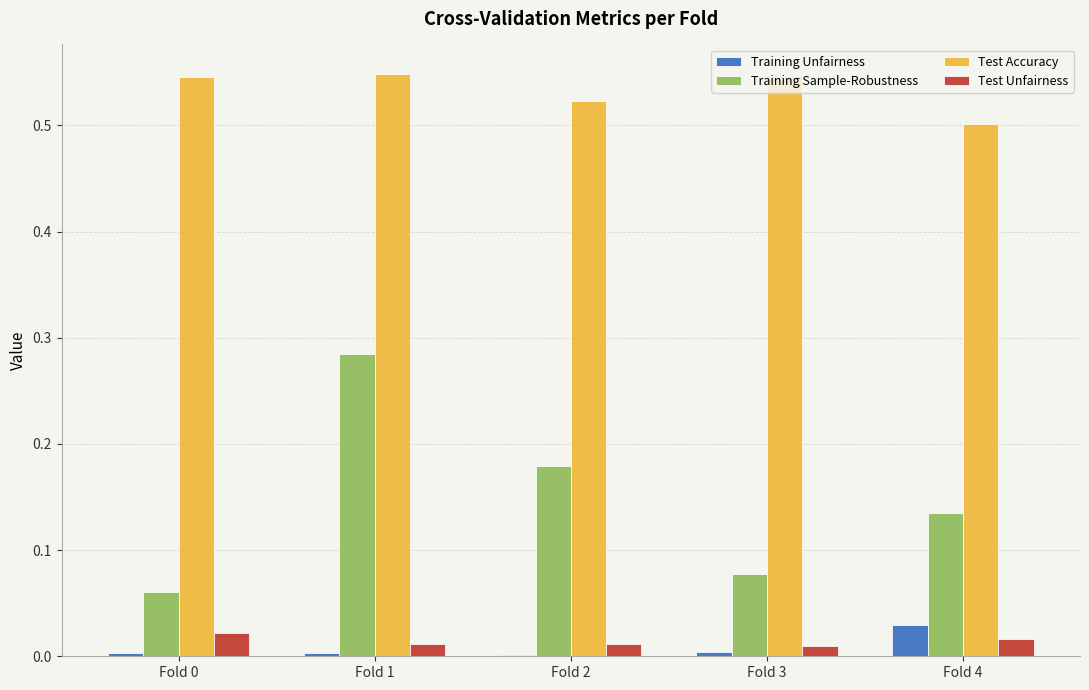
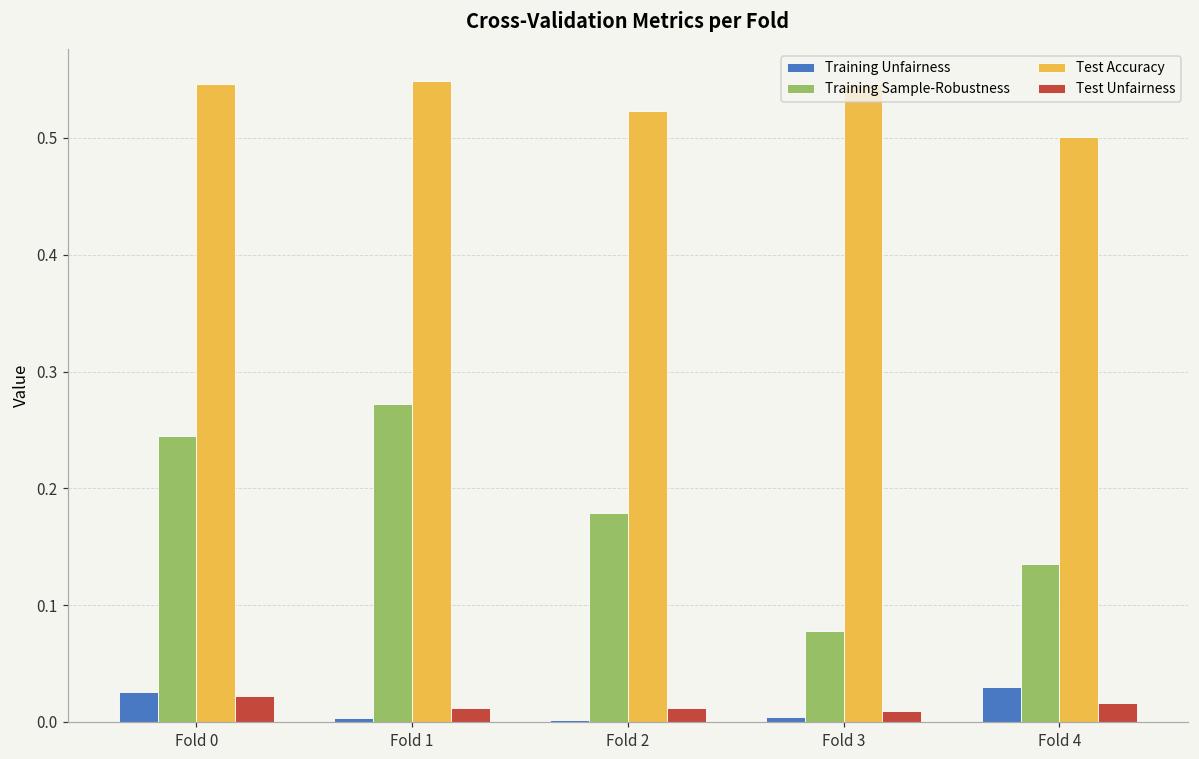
Training Unfairness, Fold 0: 0.003 -> 0.026
Training Sample-Robustness, Fold 0: 0.060 -> 0.244
Training Sample-Robustness, Fold 1: 0.285 -> 0.272
